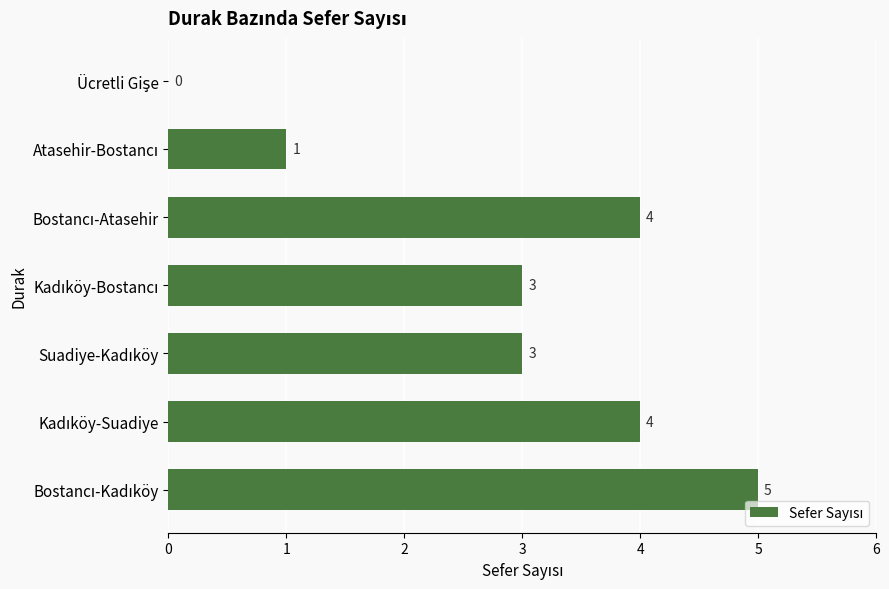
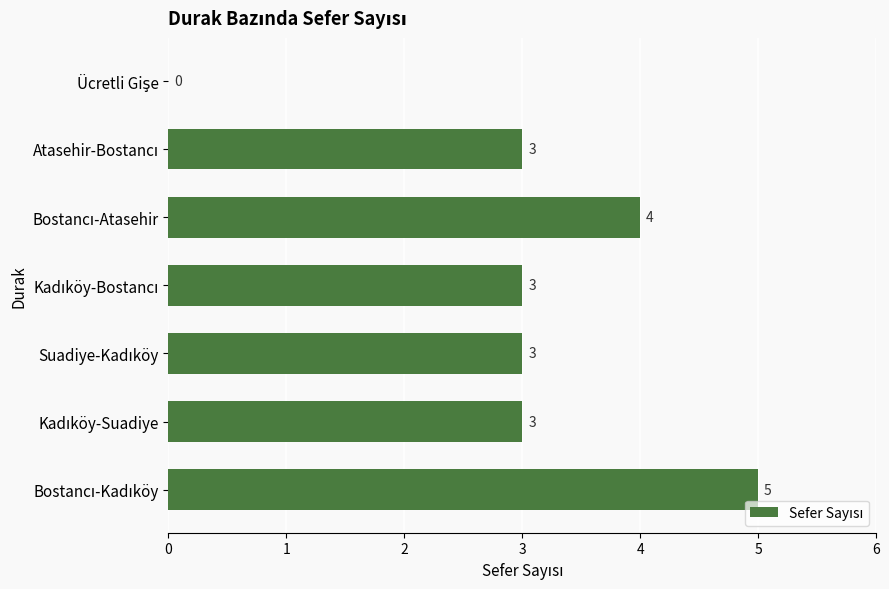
Atasehir-Bostancı: 1 -> 3
Kadıköy-Suadiye: 4 -> 3
